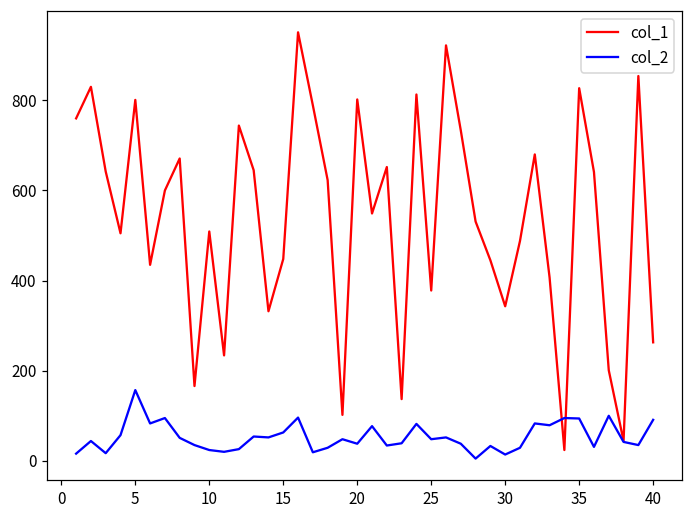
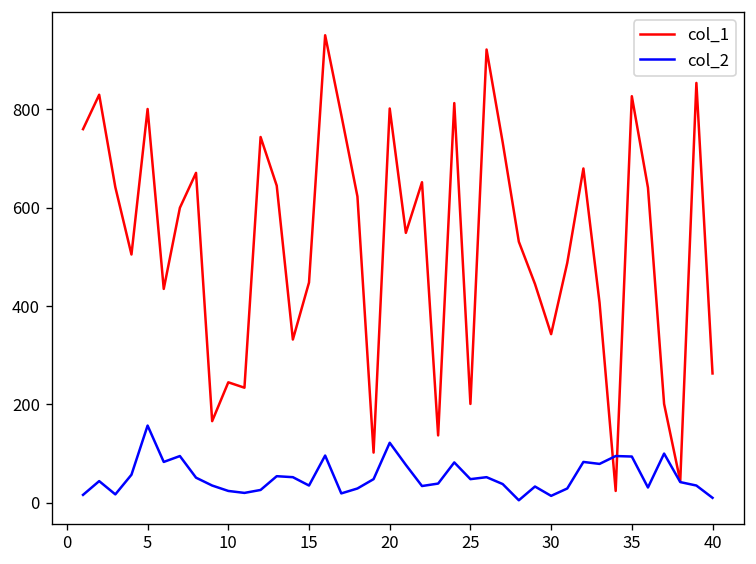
col_1, 10: 510 -> 250
col_2, 15: 60 -> 40
col_2, 20: 40 -> 120
col_1, 25: 380 -> 200
col_2, 40: 90 -> 10
